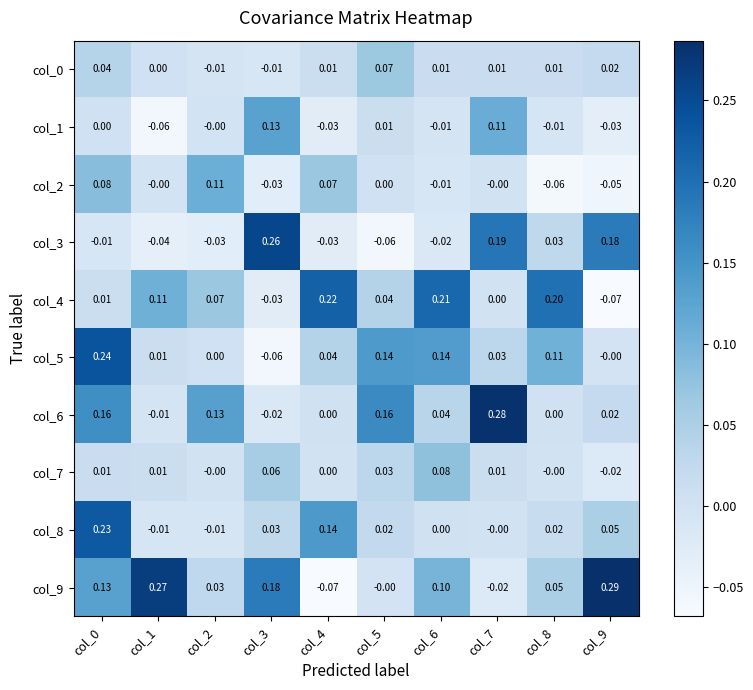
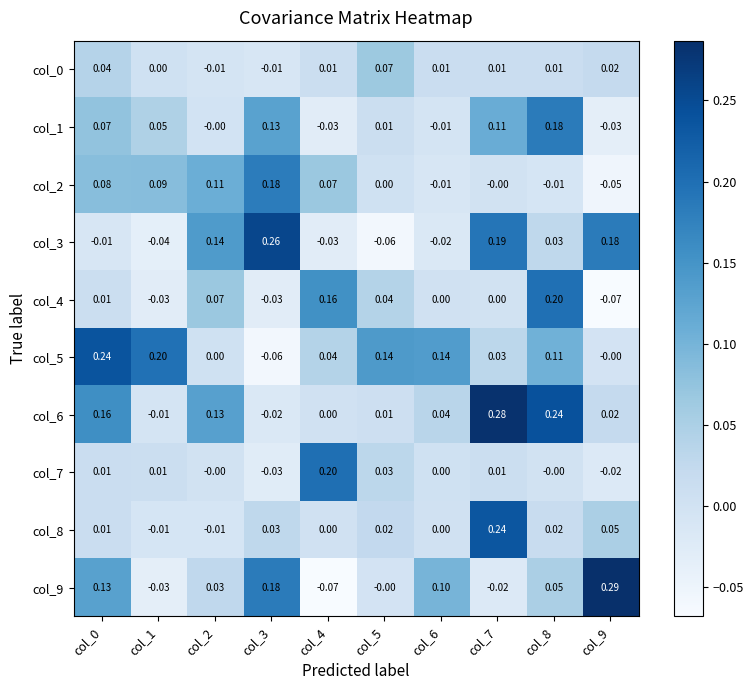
col_1, col_0: 0.00 -> 0.07
col_1, col_1: -0.06 -> 0.05
col_1, col_8: -0.01 -> 0.18
col_2, col_1: -0.00 -> 0.09
col_2, col_3: -0.03 -> 0.18
col_2, col_8: -0.06 -> -0.01
col_3, col_2: -0.03 -> 0.14
col_4, col_1: 0.11 -> -0.03
col_4, col_4: 0.22 -> 0.16
col_4, col_6: 0.21 -> 0.00
col_5, col_1: 0.01 -> 0.20
col_6, col_5: 0.16 -> 0.01
col_6, col_8: 0.00 -> 0.24
col_7, col_3: 0.06 -> -0.03
col_7, col_4: 0.00 -> 0.20
col_7, col_6: 0.08 -> 0.00
col_8, col_0: 0.23 -> 0.01
col_8, col_4: 0.14 -> 0.00
col_8, col_7: -0.00 -> 0.24
col_9, col_1: 0.27 -> -0.03
